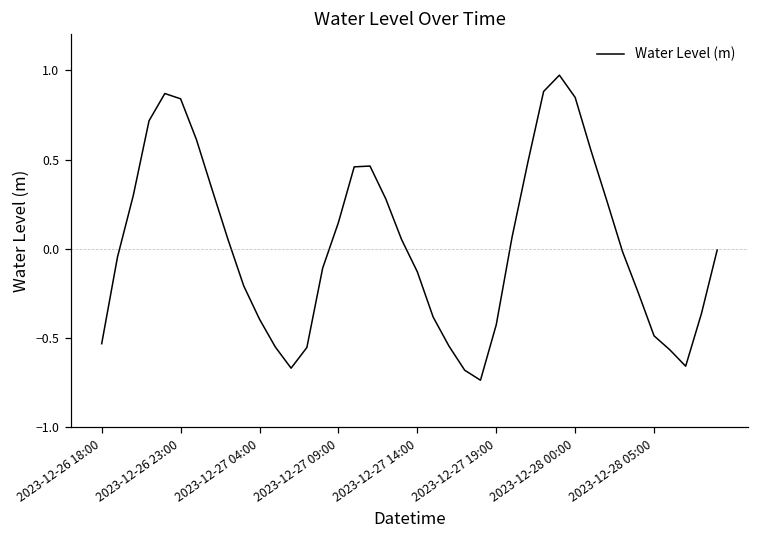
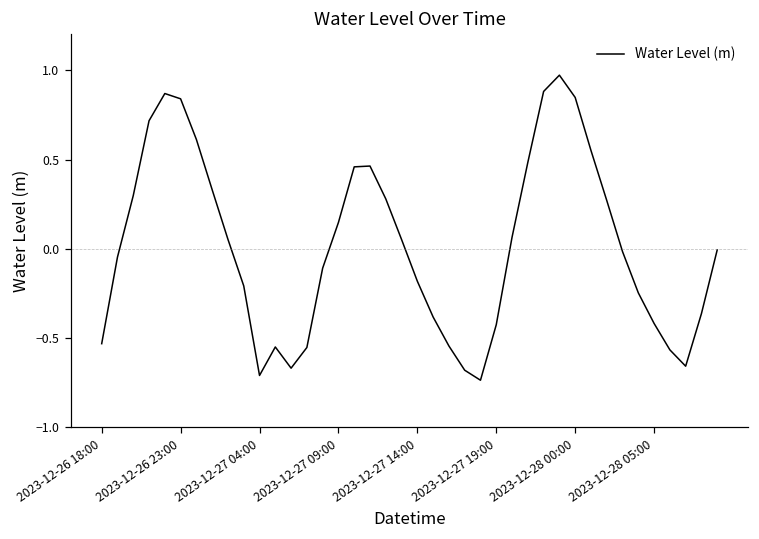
2023-12-27 04:00: -0.39 -> -0.71
2023-12-27 14:00: -0.13 -> -0.18
2023-12-28 05:00: -0.49 -> -0.42
